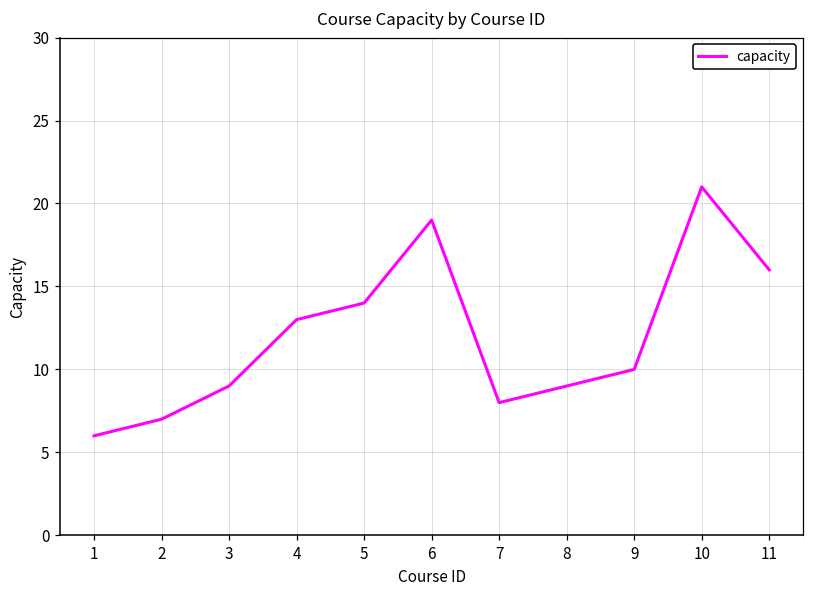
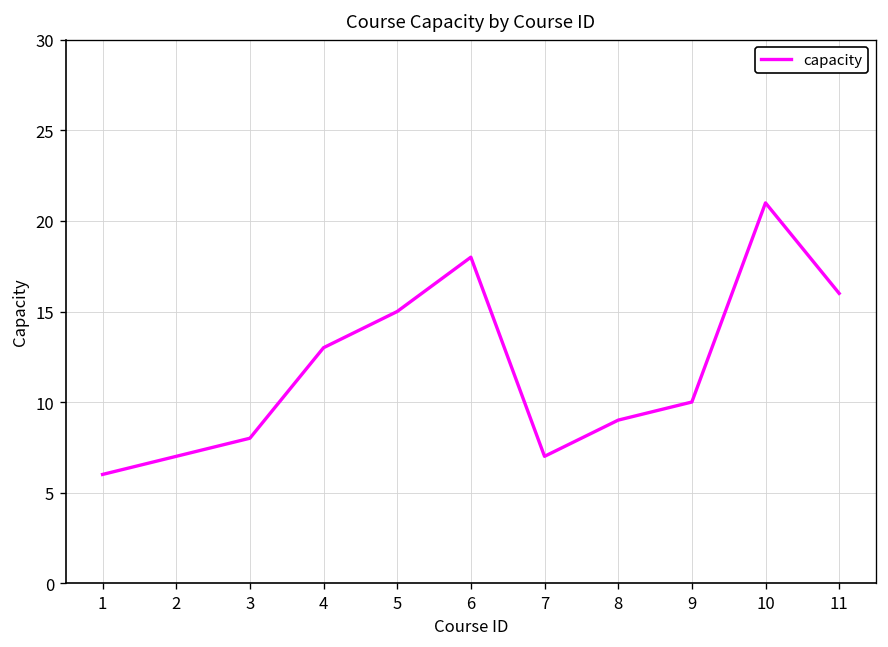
3: 9 -> 8
5: 14 -> 15
6: 19 -> 18
7: 8 -> 7
